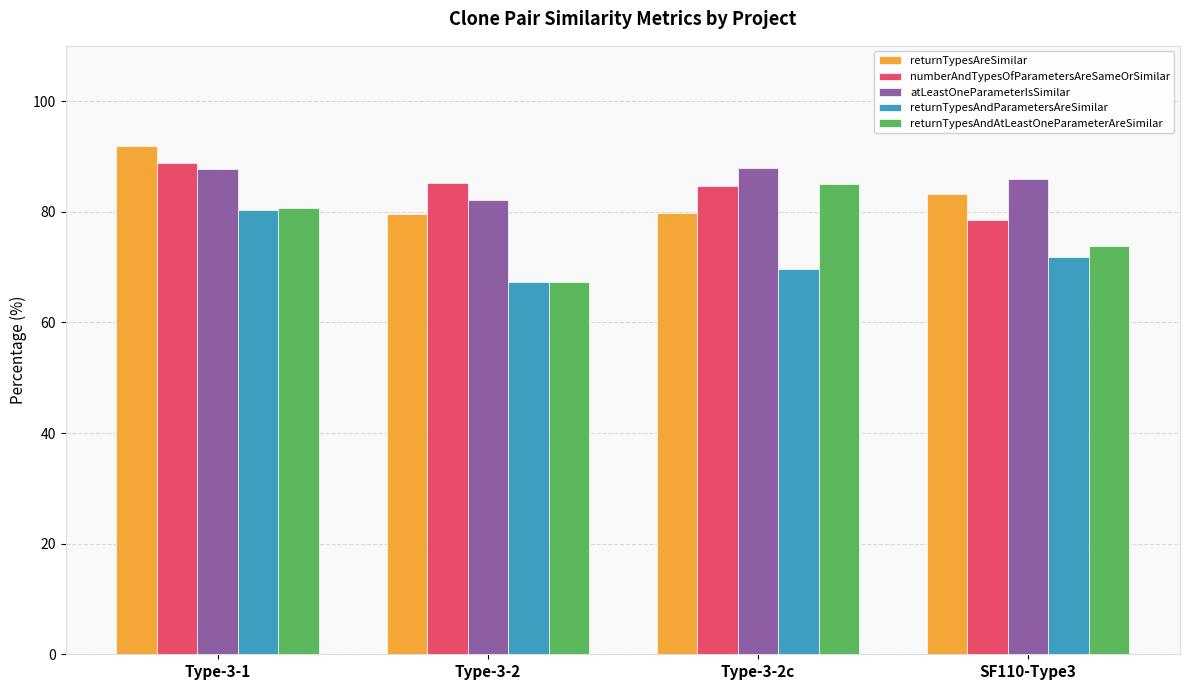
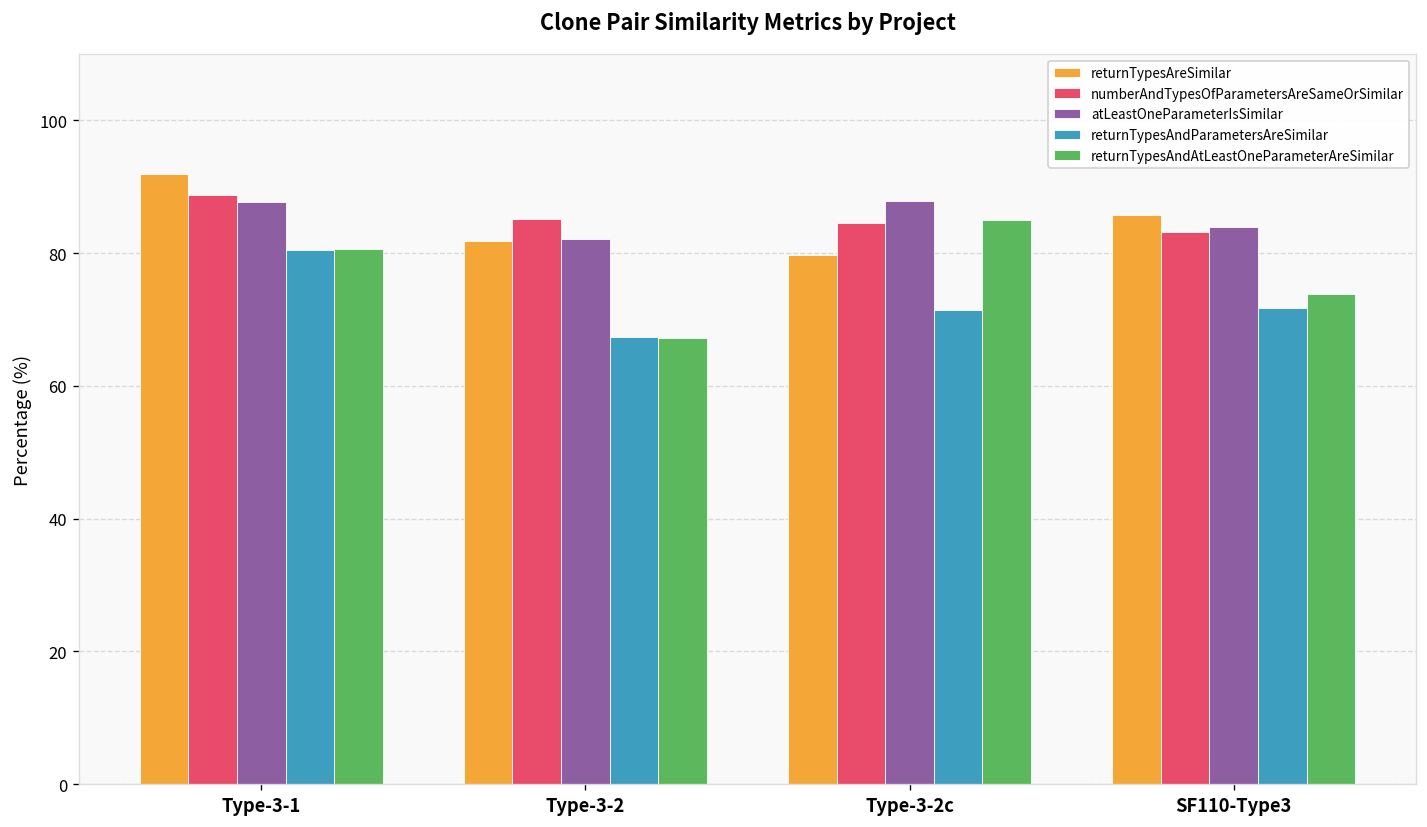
returnTypesAreSimilar, Type-3-2: 80 -> 82
returnTypesAndParametersAreSimilar, Type-3-2c: 70 -> 71
returnTypesAreSimilar, SF110-Type3: 83 -> 86
numberAndTypesOfParametersAreSameOrSimilar, SF110-Type3: 78 -> 83
atLeastOneParameterIsSimilar, SF110-Type3: 86 -> 84
